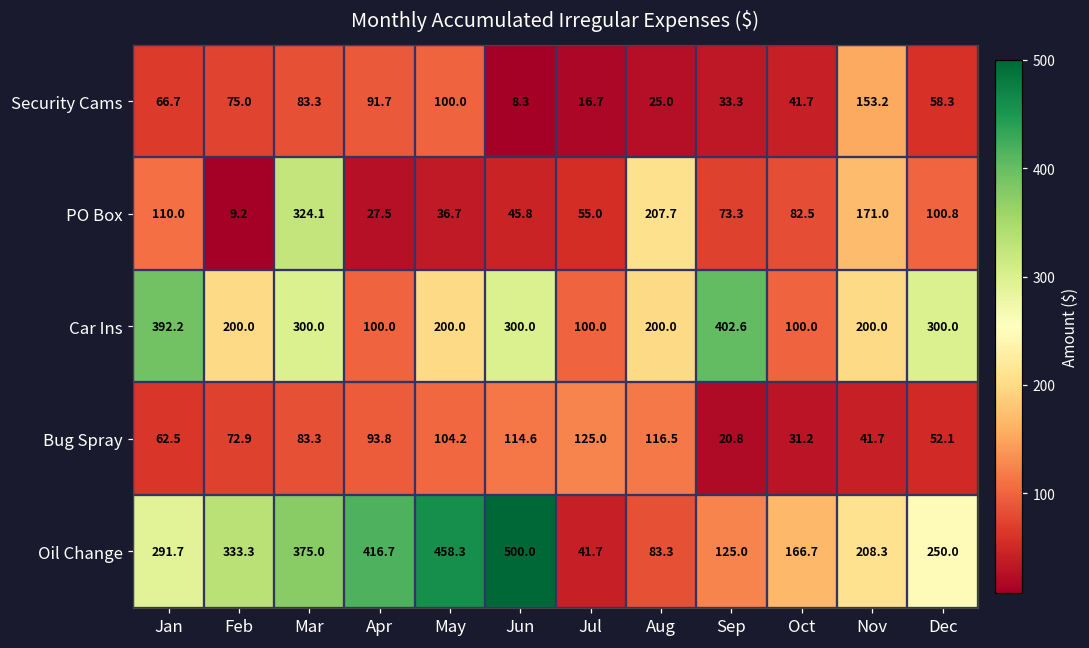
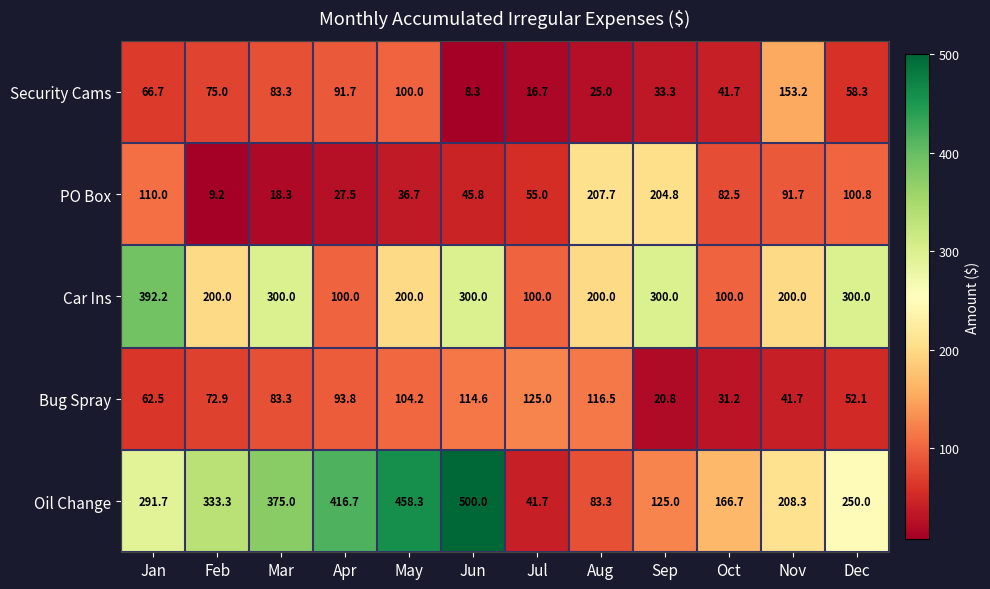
PO Box, Mar: 324.1 -> 18.3
PO Box, Sep: 73.3 -> 204.8
PO Box, Nov: 171.0 -> 91.7
Car Ins, Sep: 402.6 -> 300.0
